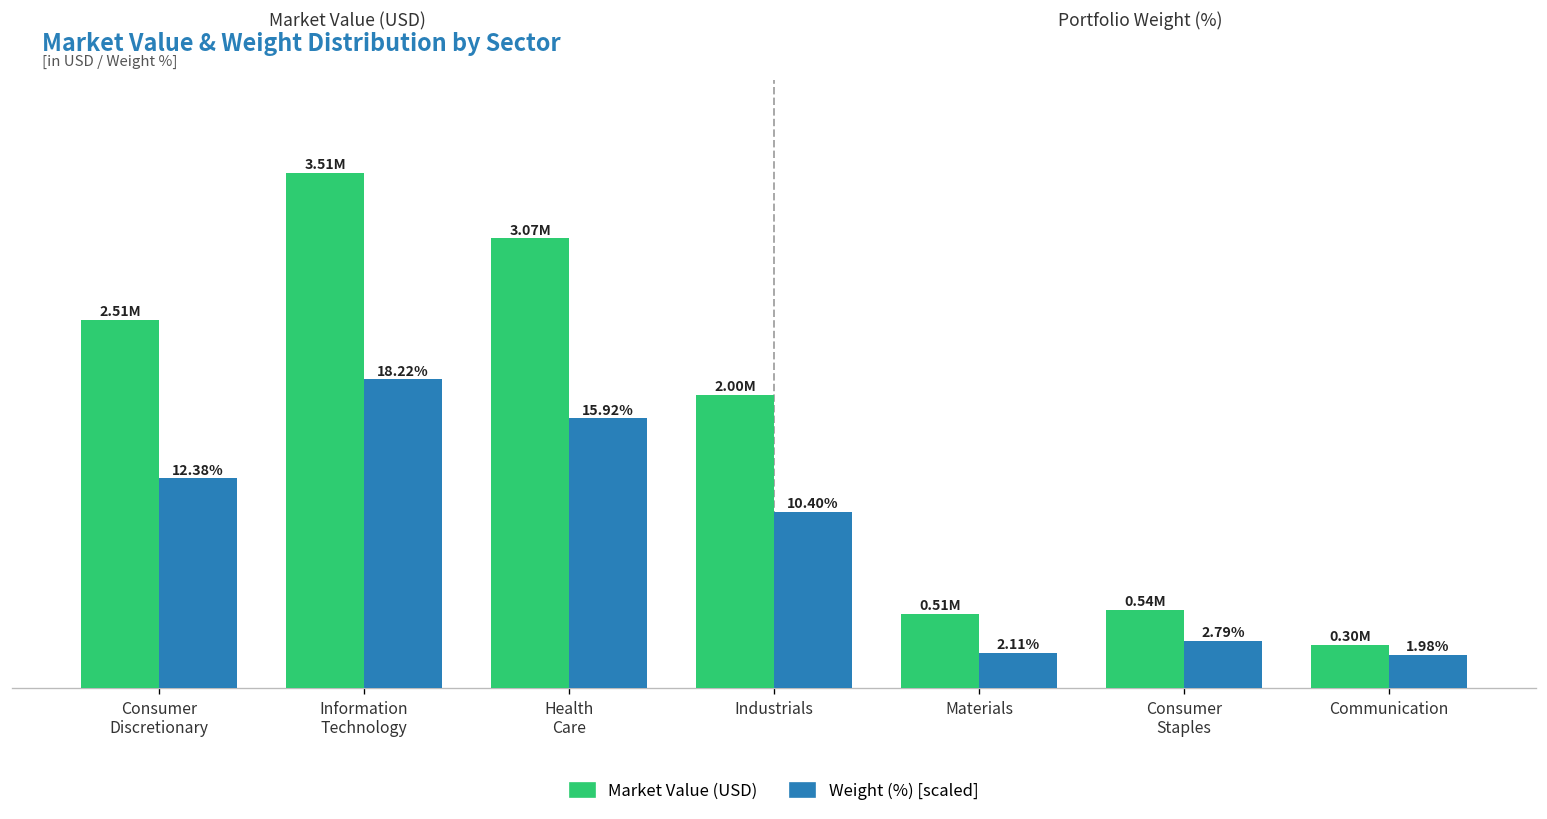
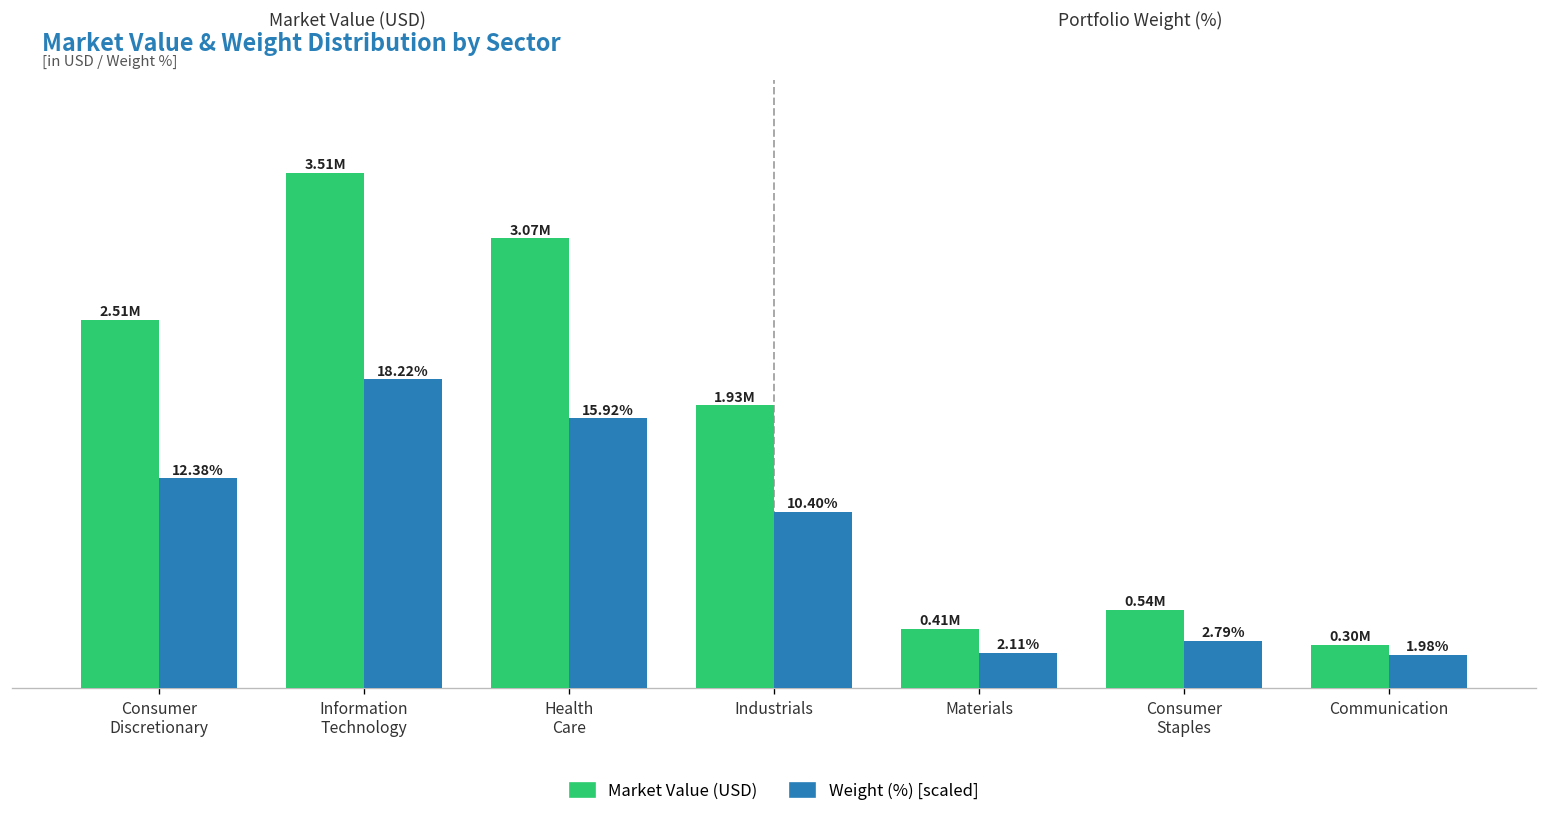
Market Value (USD), Industrials: 2.00M -> 1.93M
Market Value (USD), Materials: 0.51M -> 0.41M
